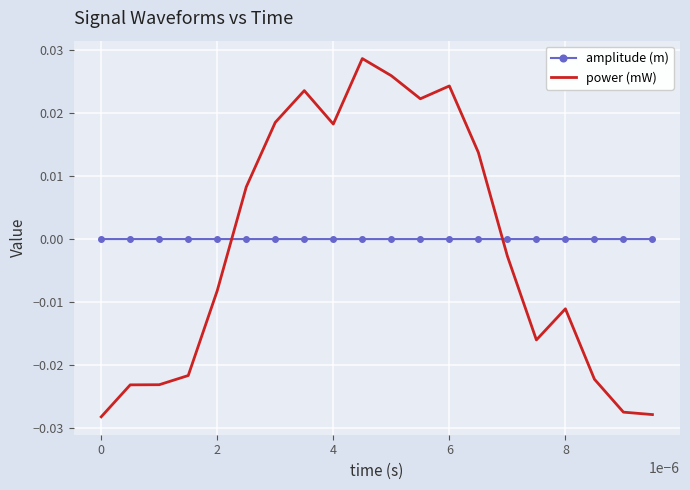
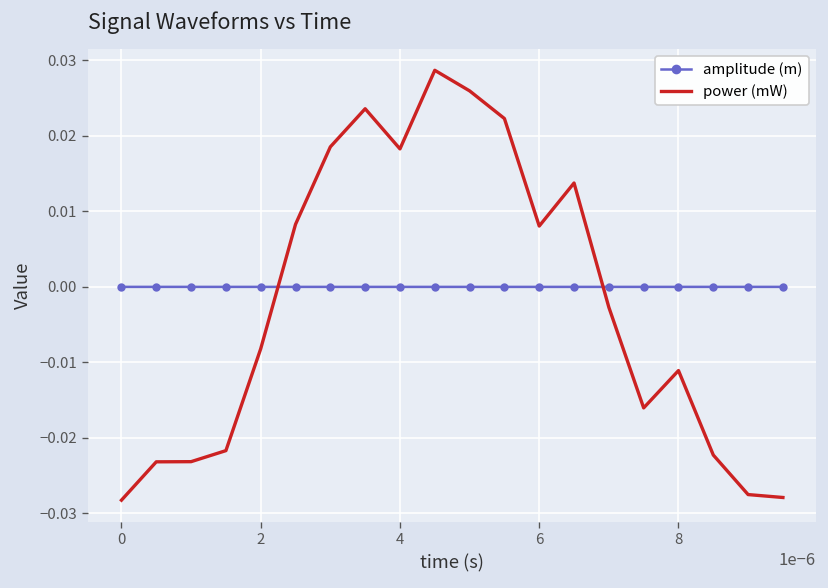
power (mW), 6: 0.024 -> 0.008
